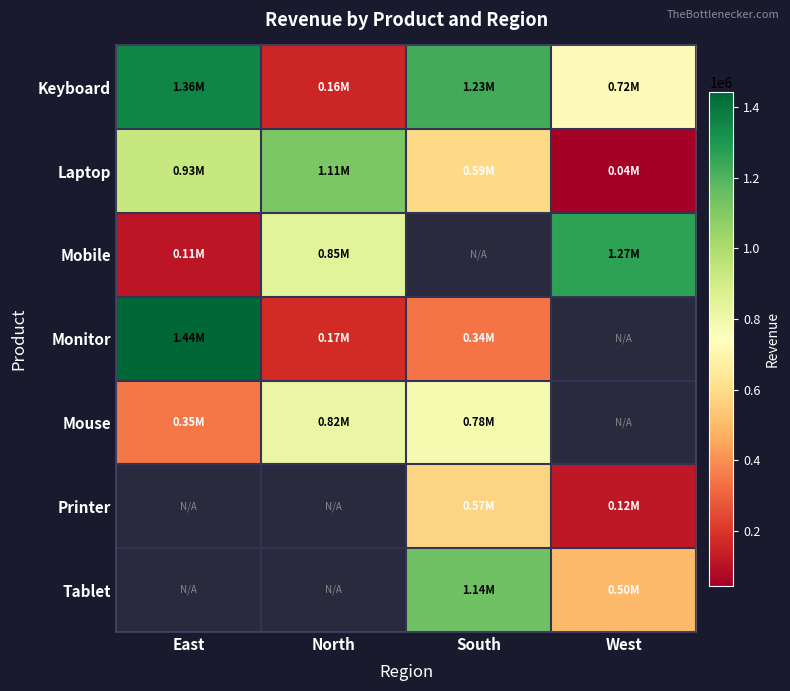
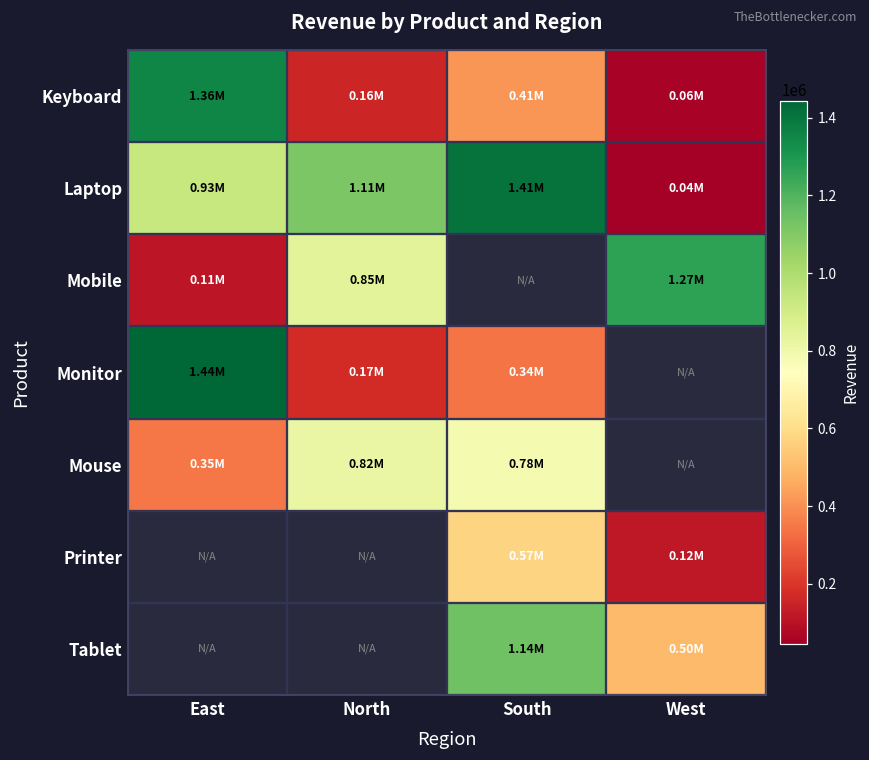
Keyboard, South: 1.23M -> 0.41M
Keyboard, West: 0.72M -> 0.06M
Laptop, South: 0.59M -> 1.41M
